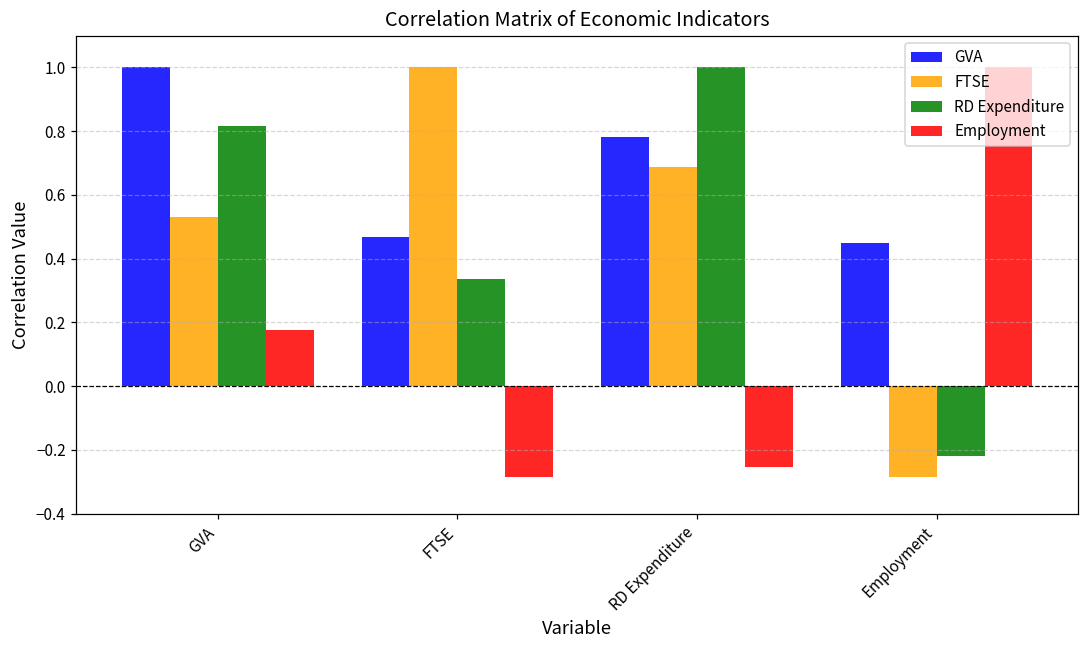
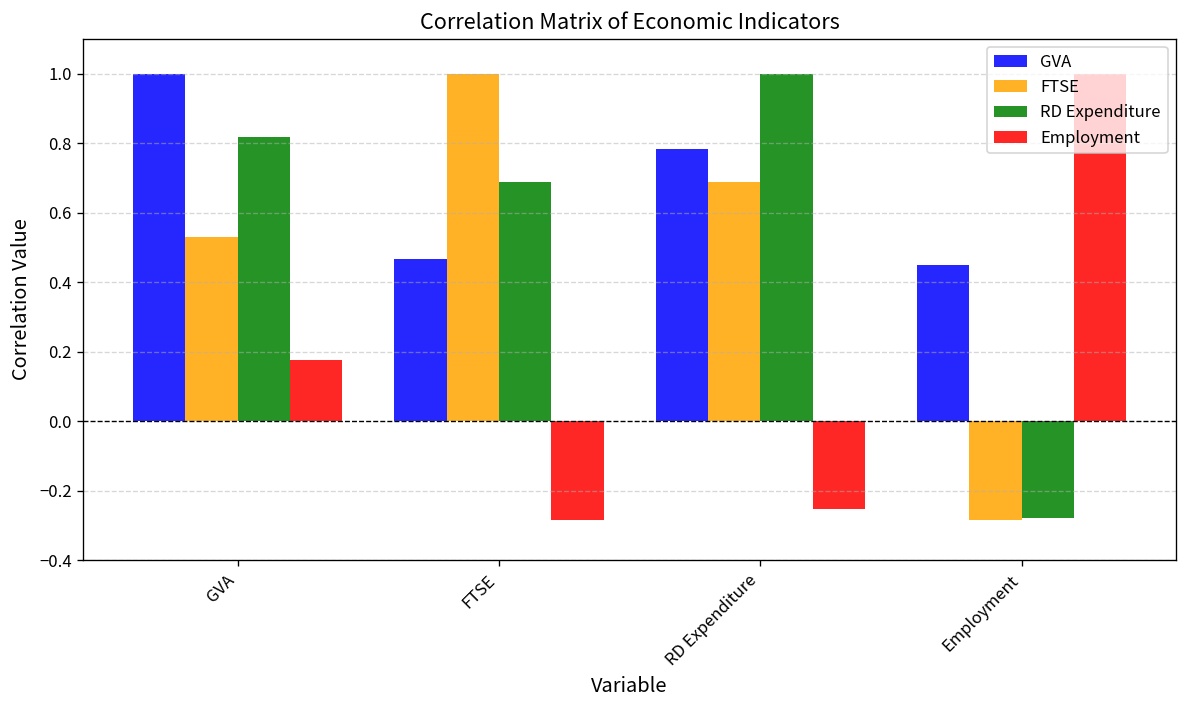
RD Expenditure, FTSE: 0.33 -> 0.69
RD Expenditure, Employment: -0.22 -> -0.28
